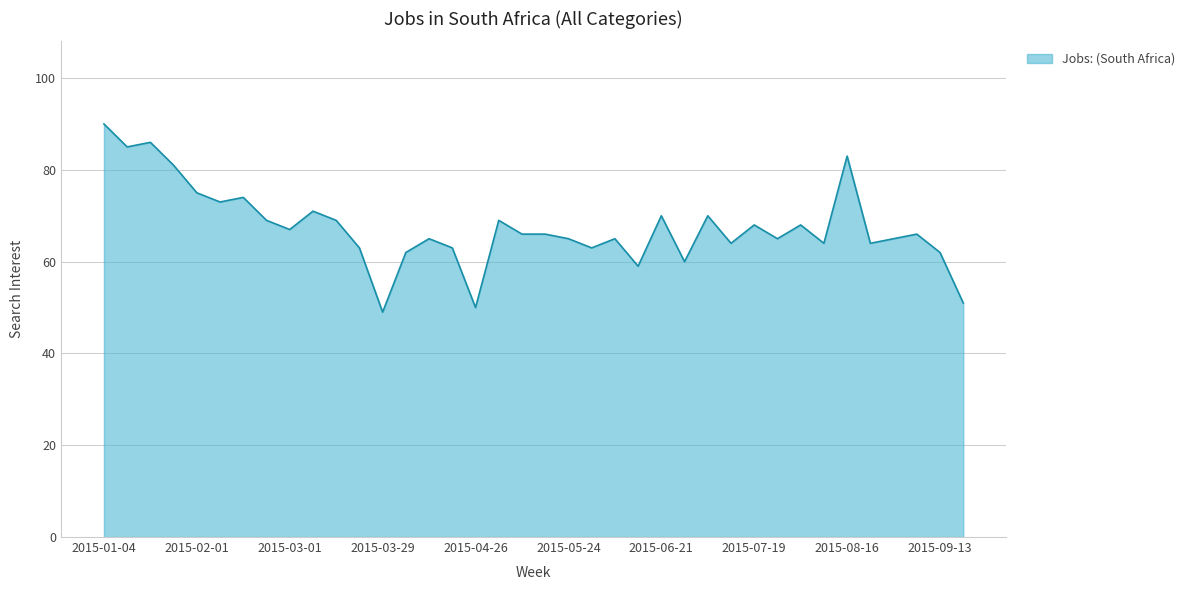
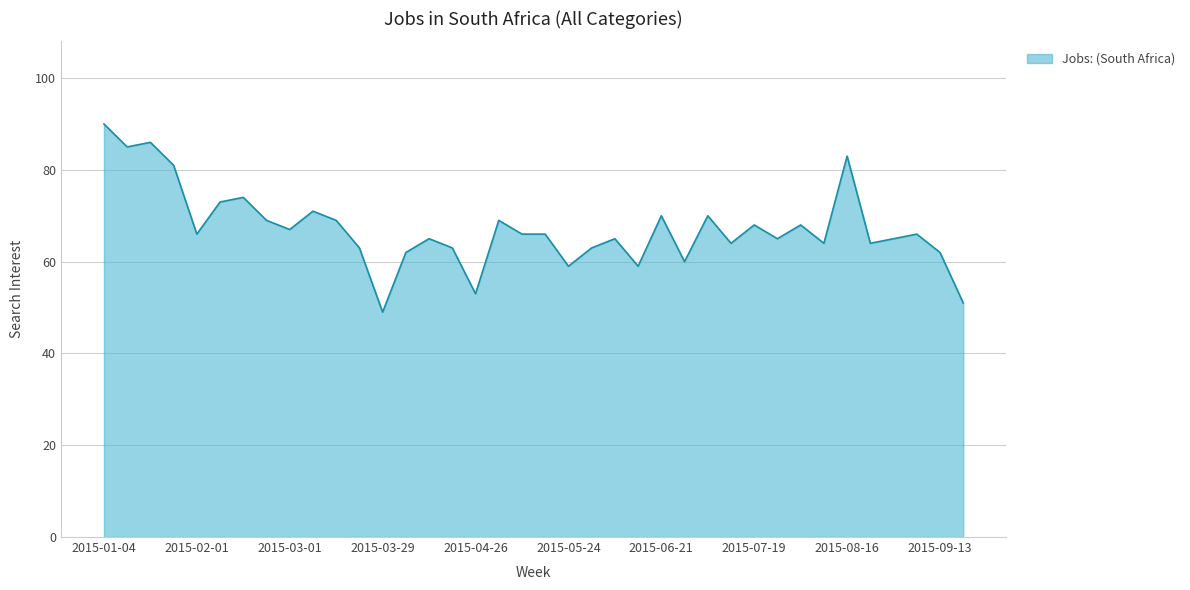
2015-02-01: 75 -> 66
2015-04-26: 50 -> 53
2015-05-24: 65 -> 59
